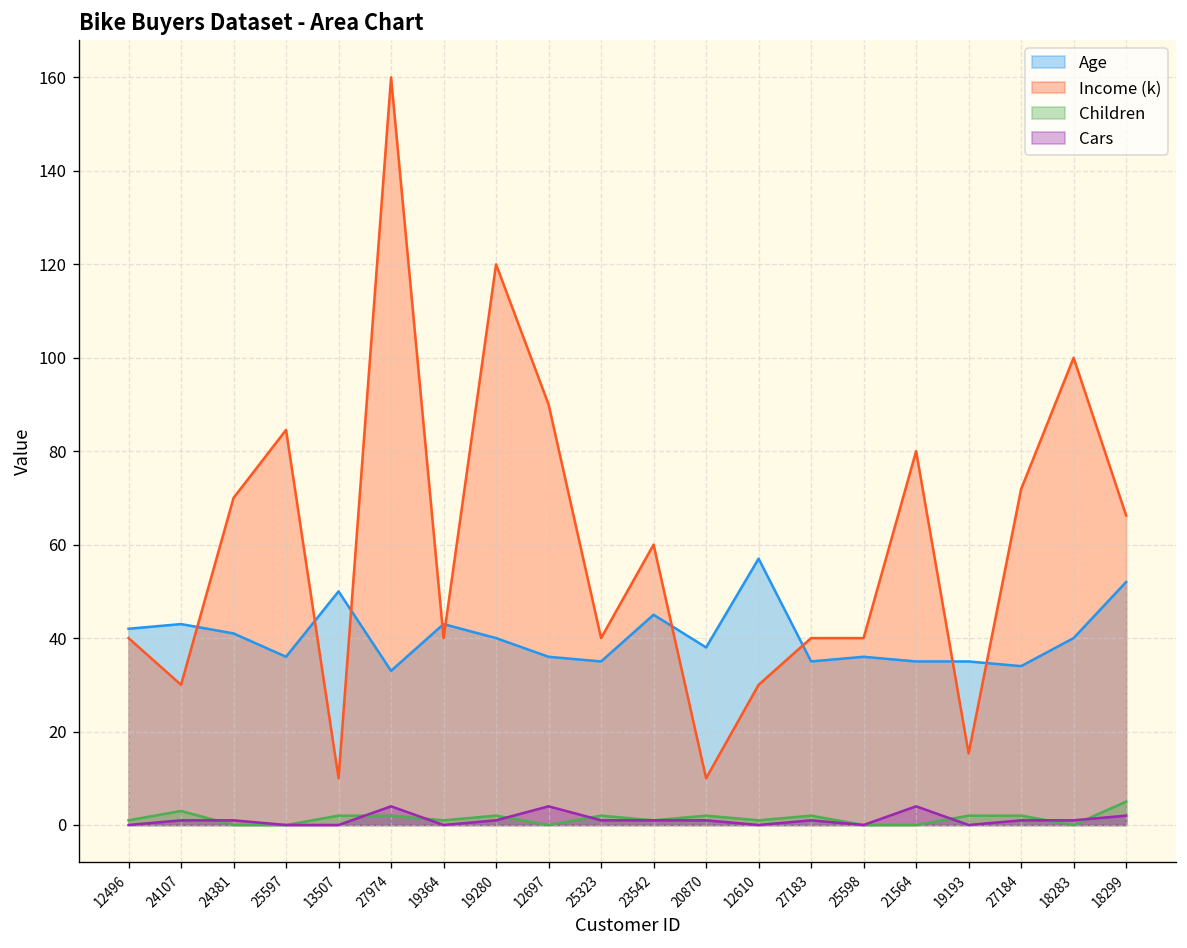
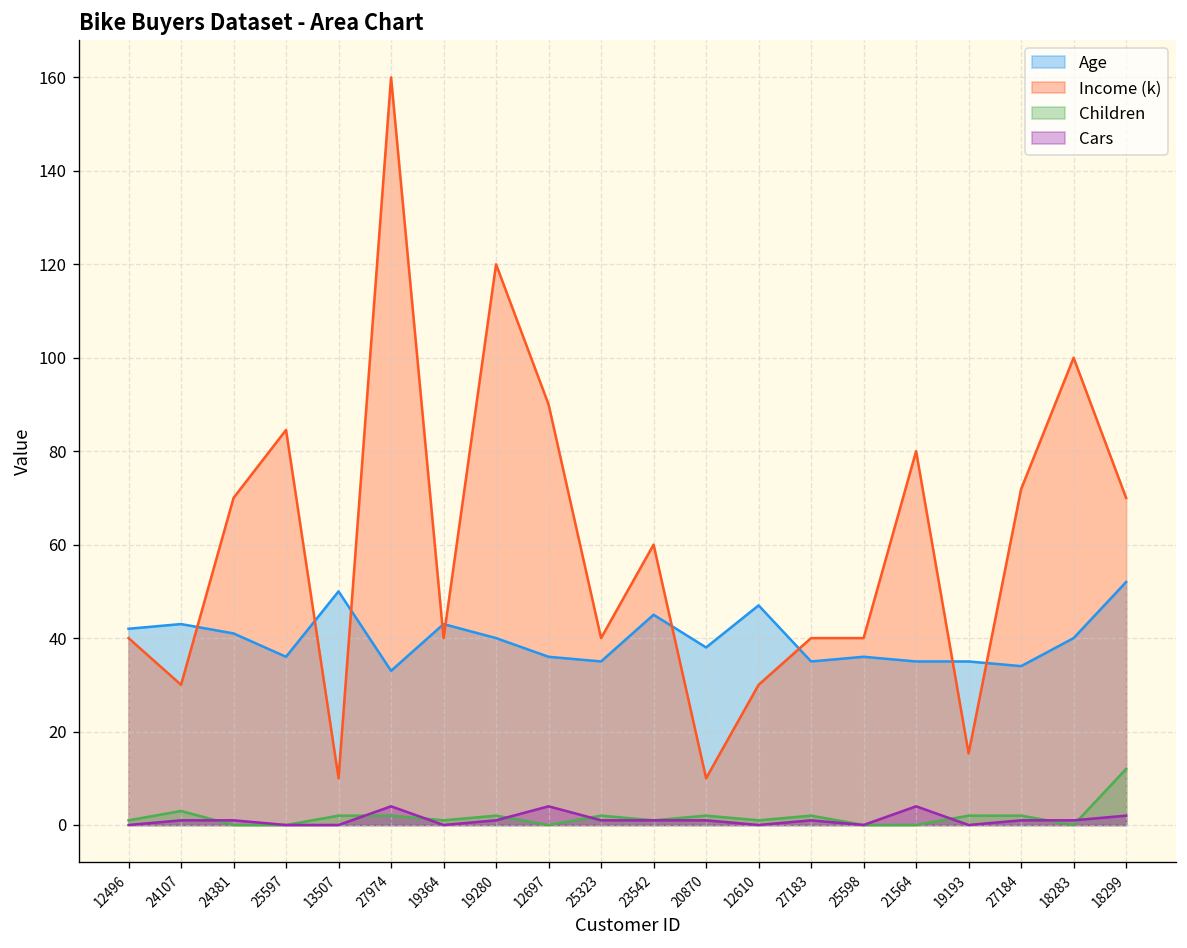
Age, 12610: 57 -> 47
Income (k), 18299: 66 -> 70
Children, 18299: 5 -> 12
